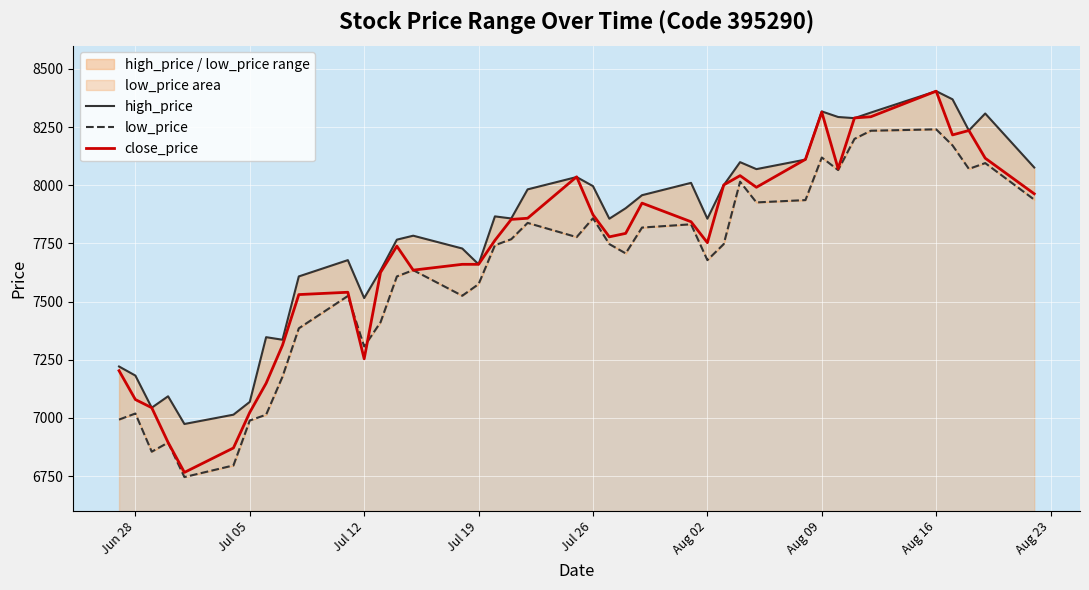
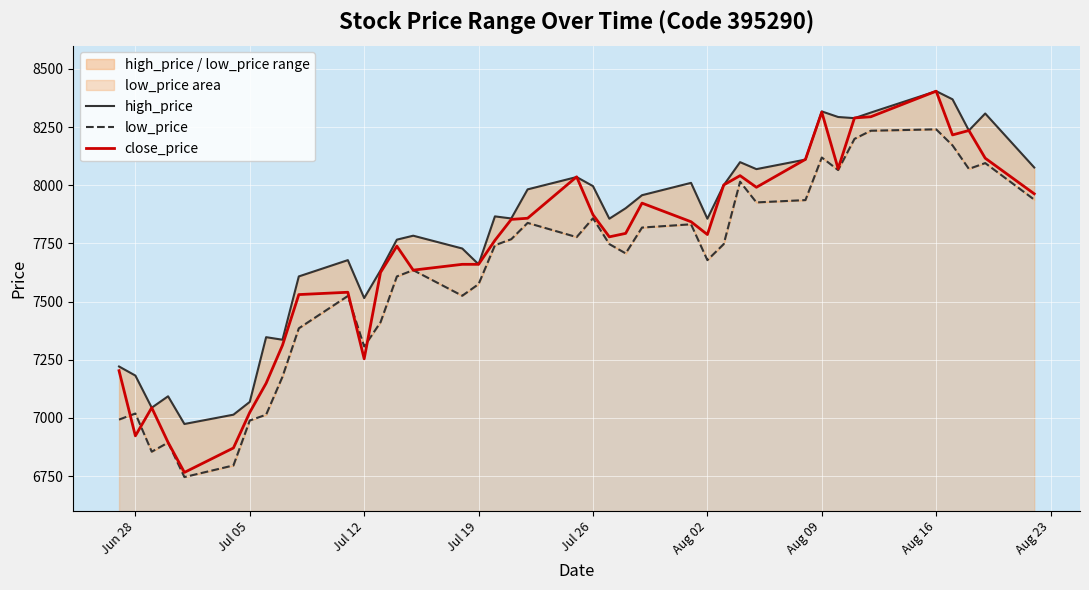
close_price, Jun 28: 7080 -> 6920
close_price, Aug 02: 7750 -> 7790
